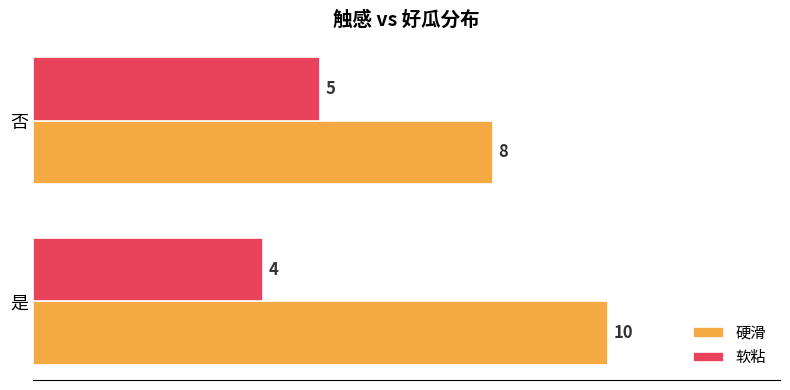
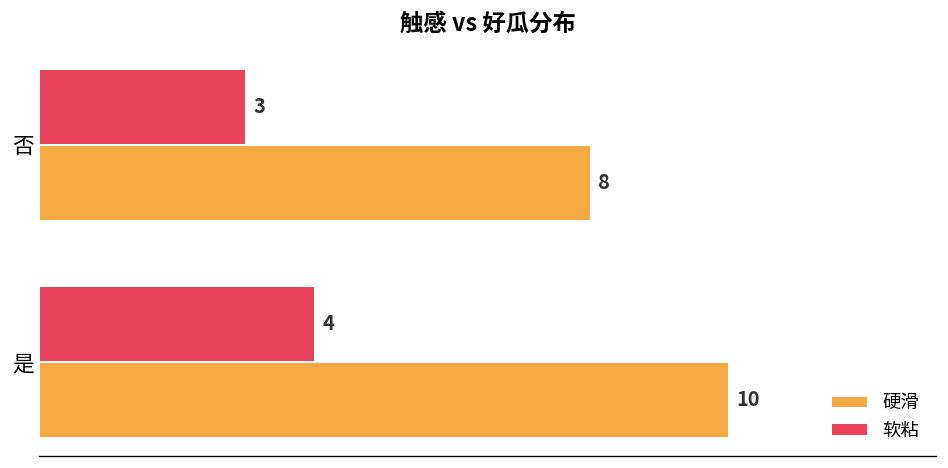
软粘, 否: 5 -> 3
